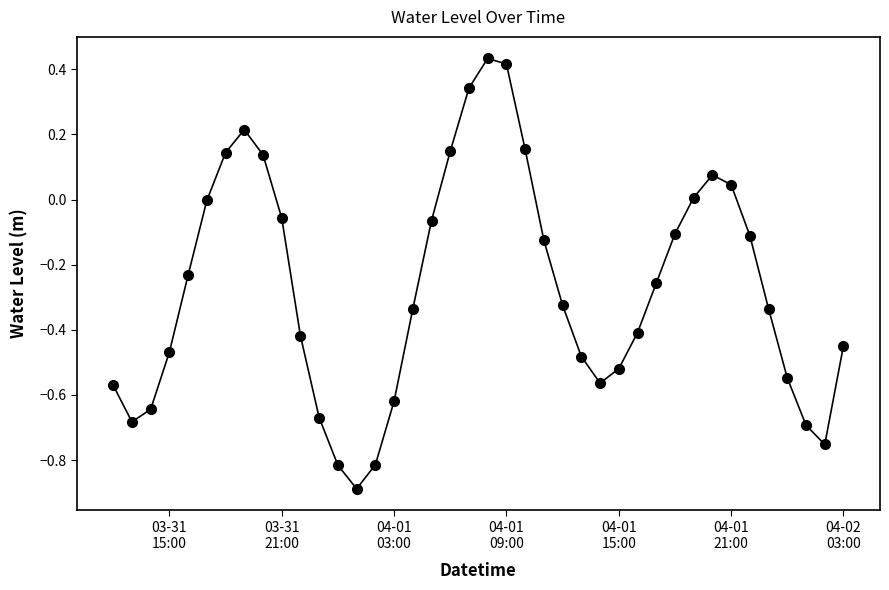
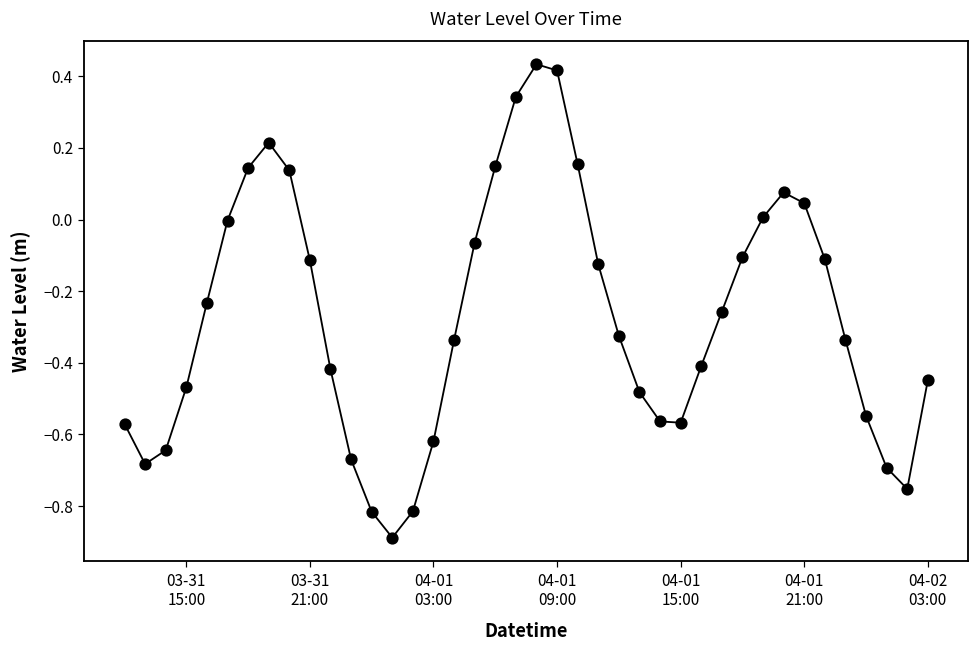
03-31 21:00: -0.06 -> -0.11
04-01 15:00: -0.52 -> -0.57
